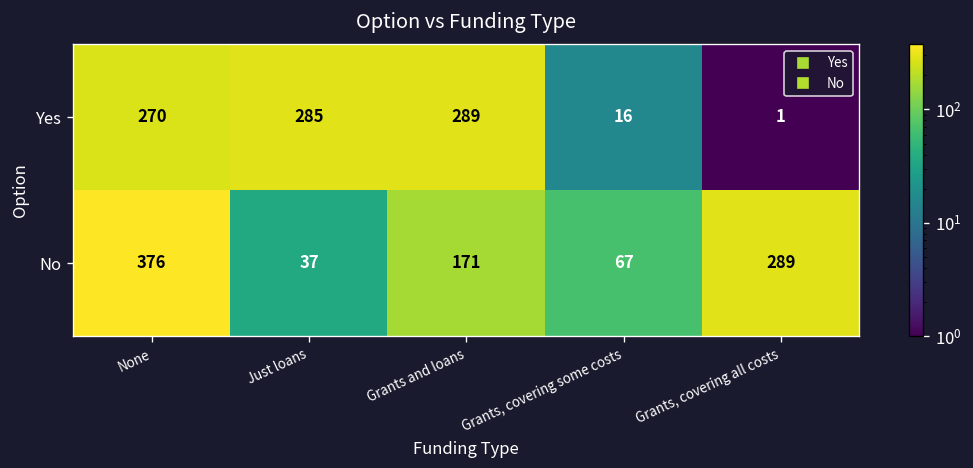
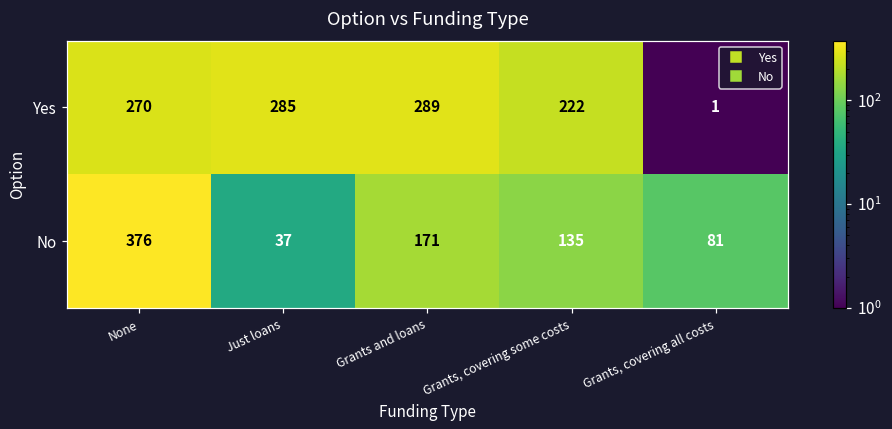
Yes, Grants, covering some costs: 16 -> 222
No, Grants, covering some costs: 67 -> 135
No, Grants, covering all costs: 289 -> 81
